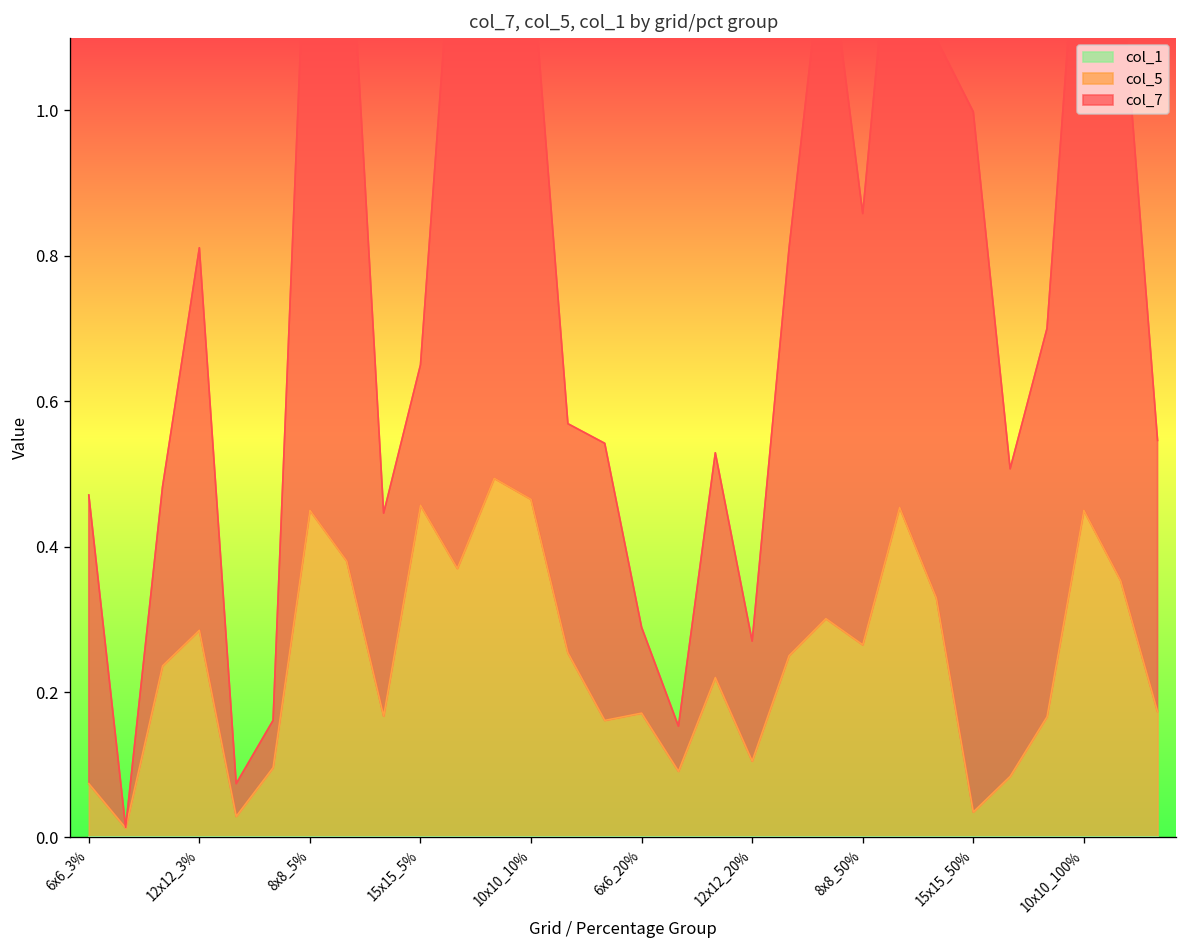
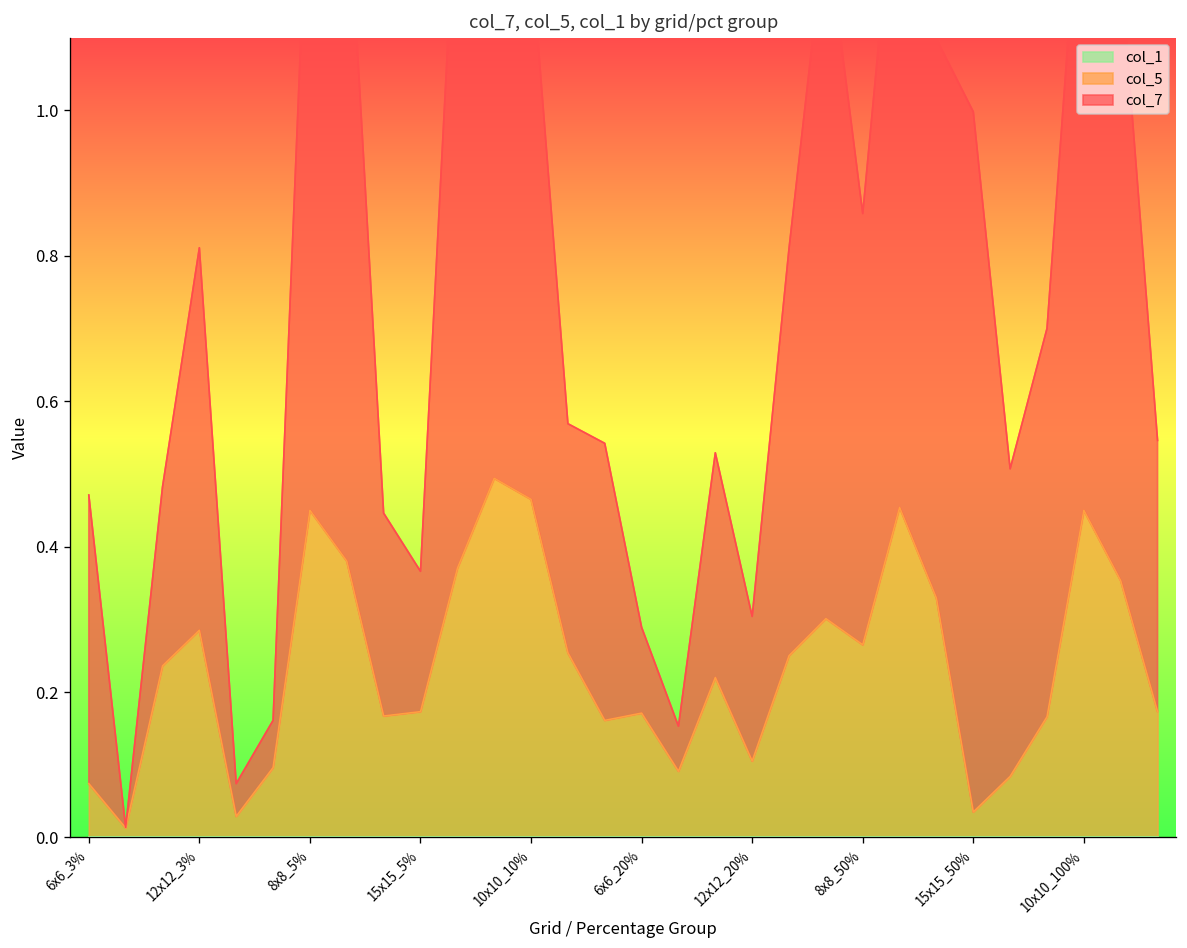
col_5, 15x15_5%: 0.46 -> 0.17
col_7, 12x12_20%: 0.17 -> 0.20
